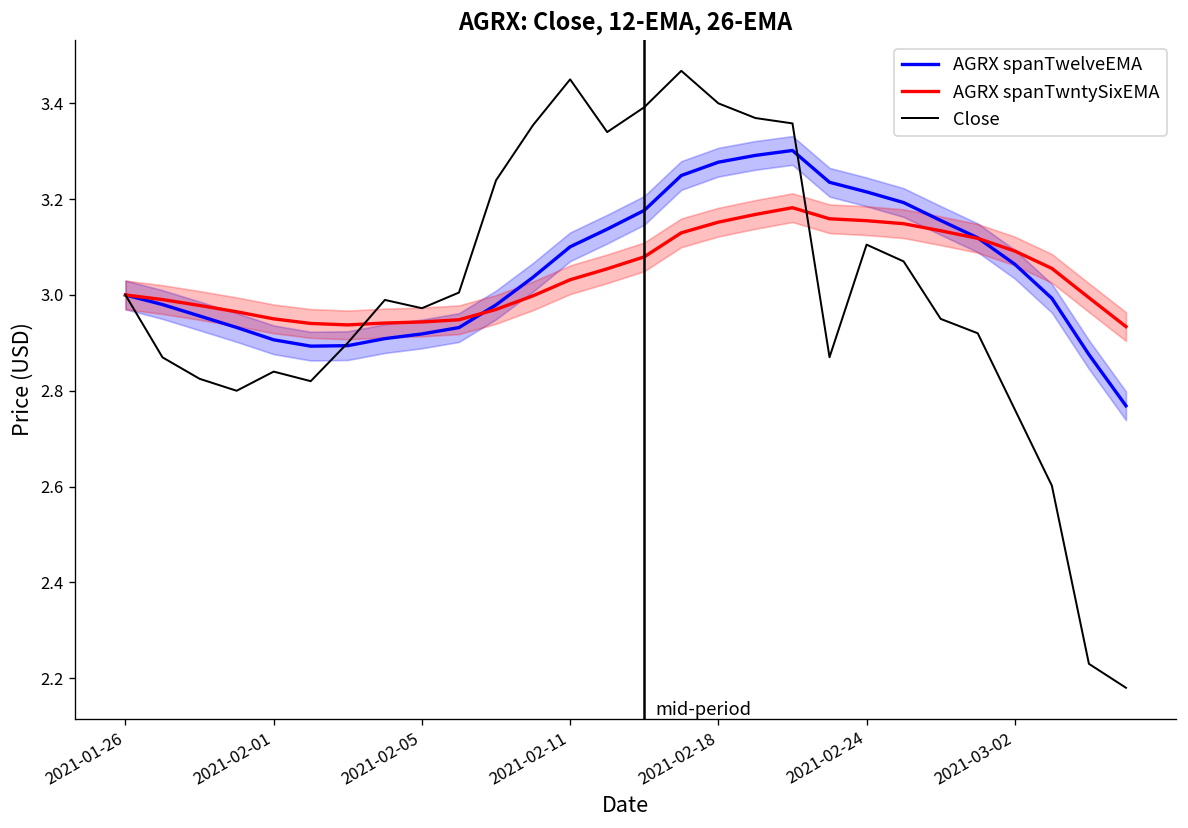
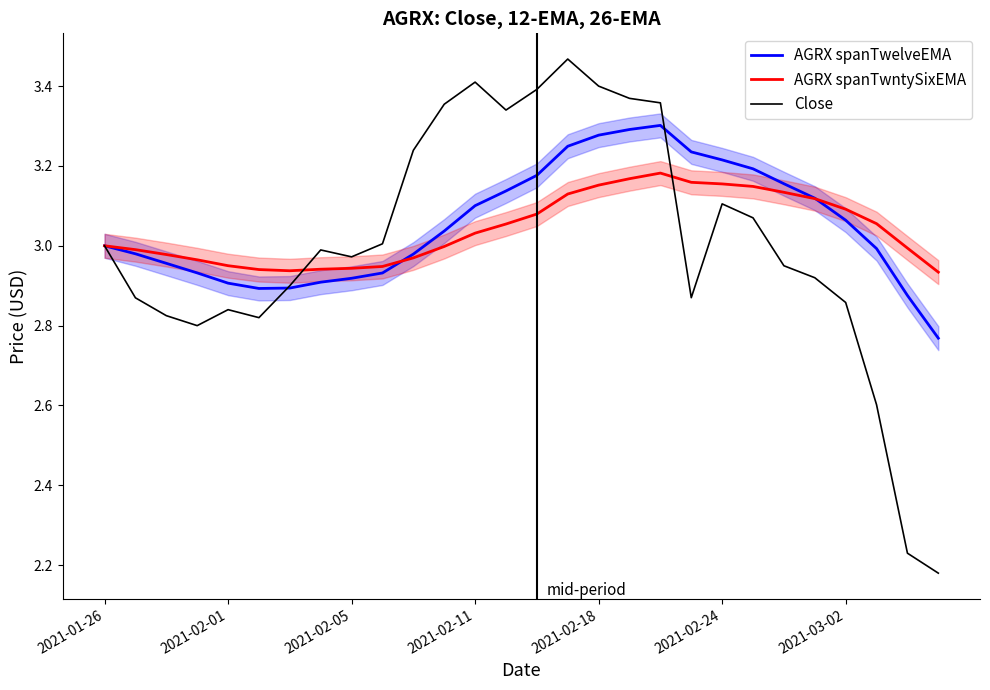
Close, 2021-02-11: 3.45 -> 3.41
Close, 2021-03-02: 2.76 -> 2.86
